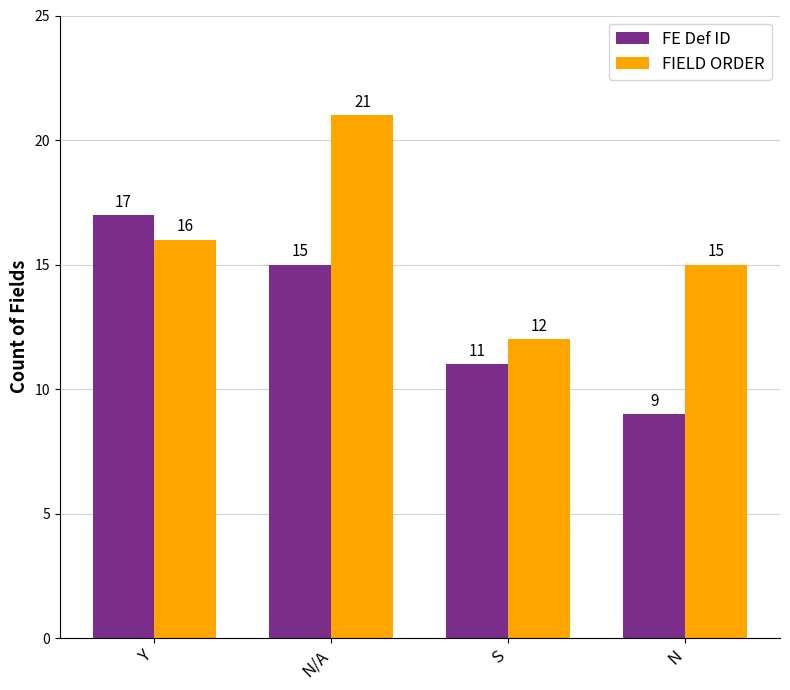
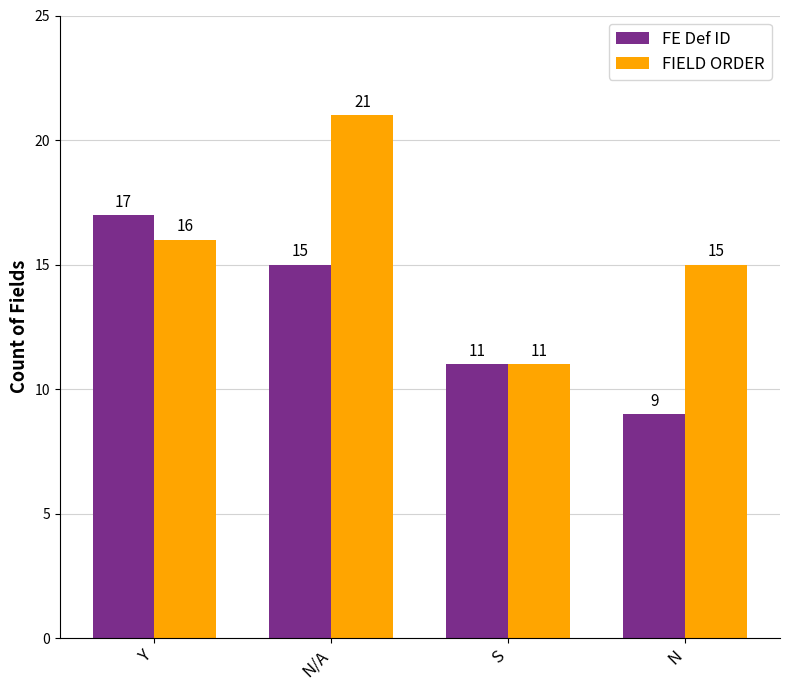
FIELD ORDER, S: 12 -> 11
